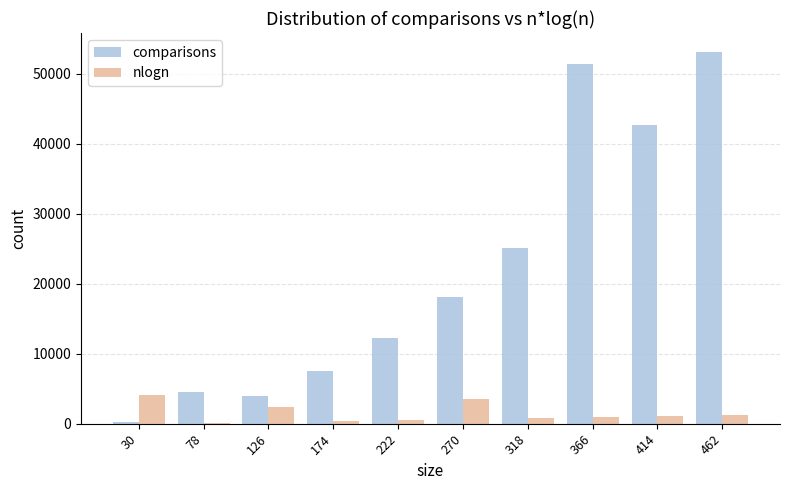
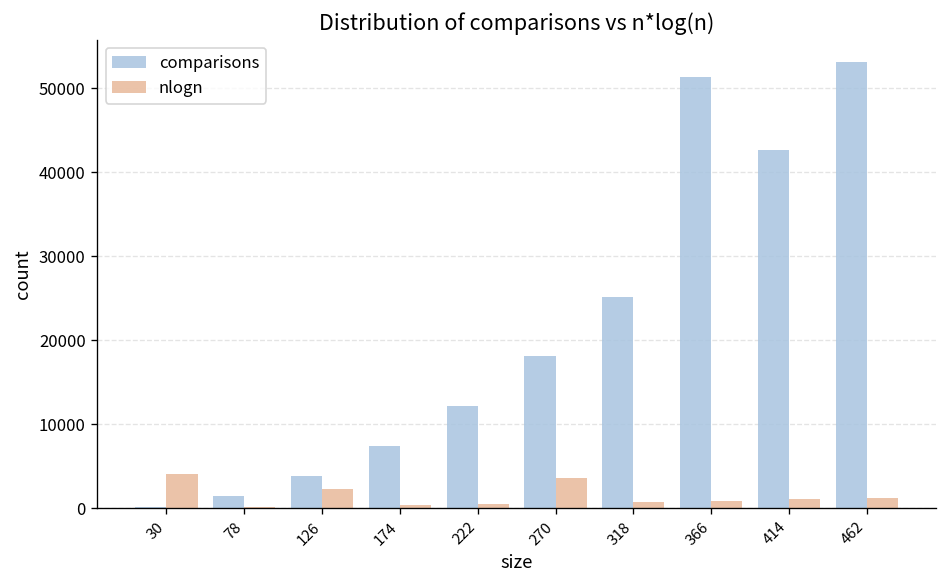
comparisons, 78: 5000 -> 1000
